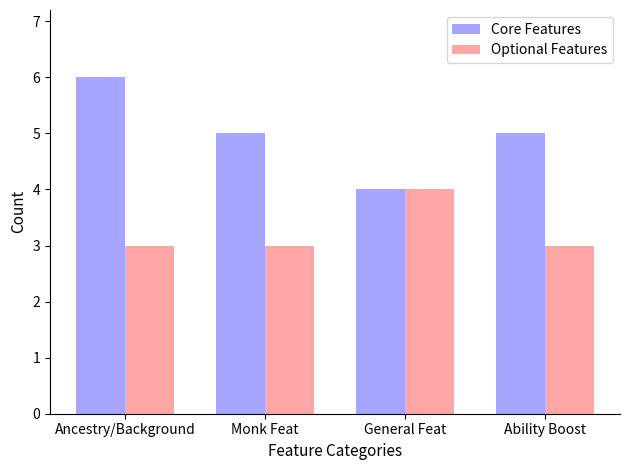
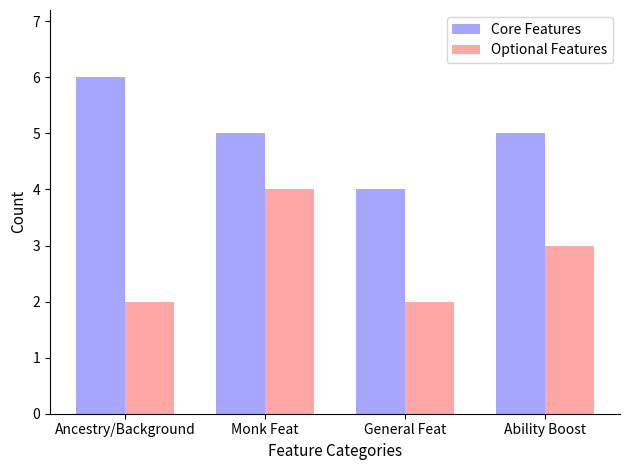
Optional Features, Ancestry/Background: 3 -> 2
Optional Features, Monk Feat: 3 -> 4
Optional Features, General Feat: 4 -> 2
